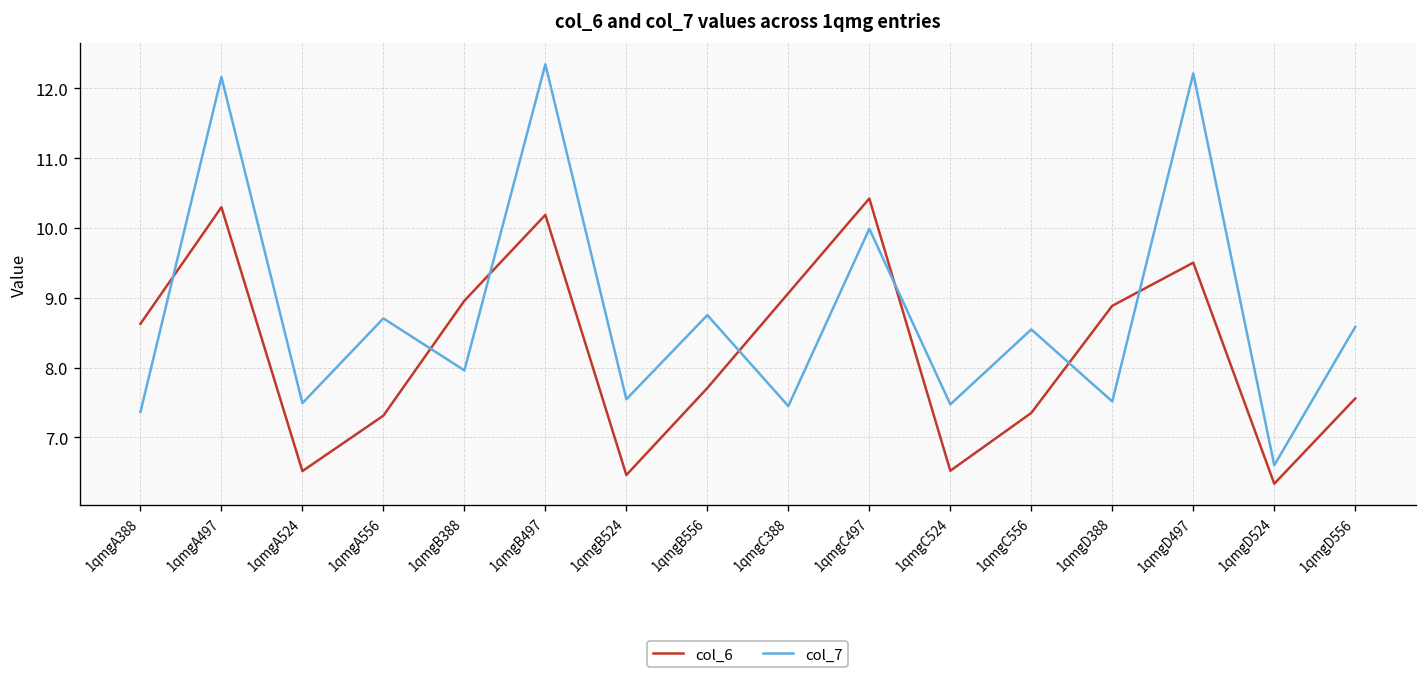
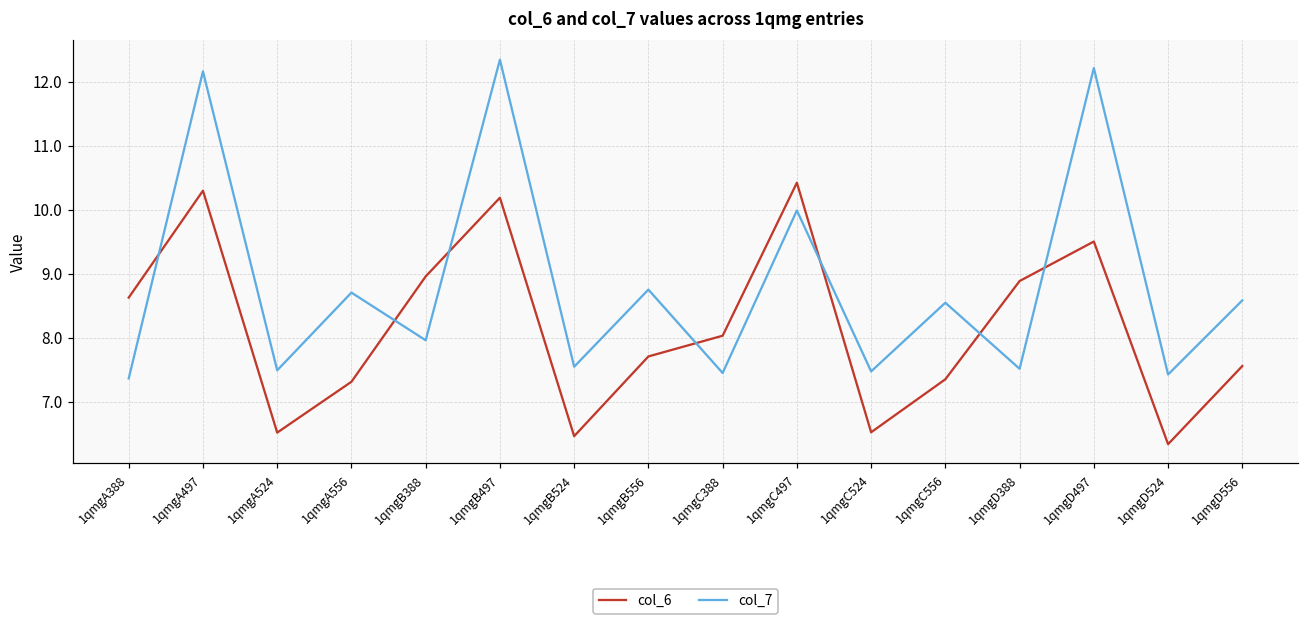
col_6, 1qmgC388: 9.1 -> 8.0
col_7, 1qmgD524: 6.6 -> 7.4
